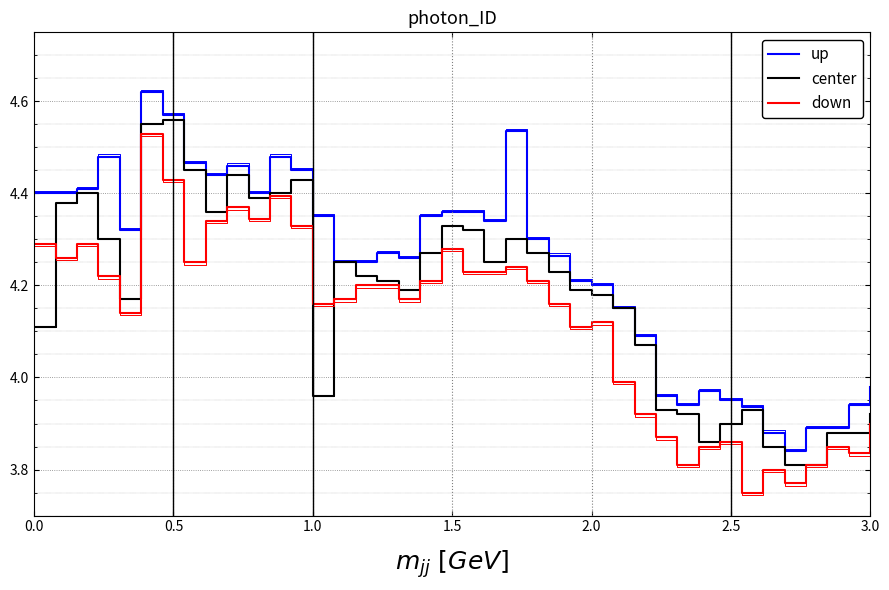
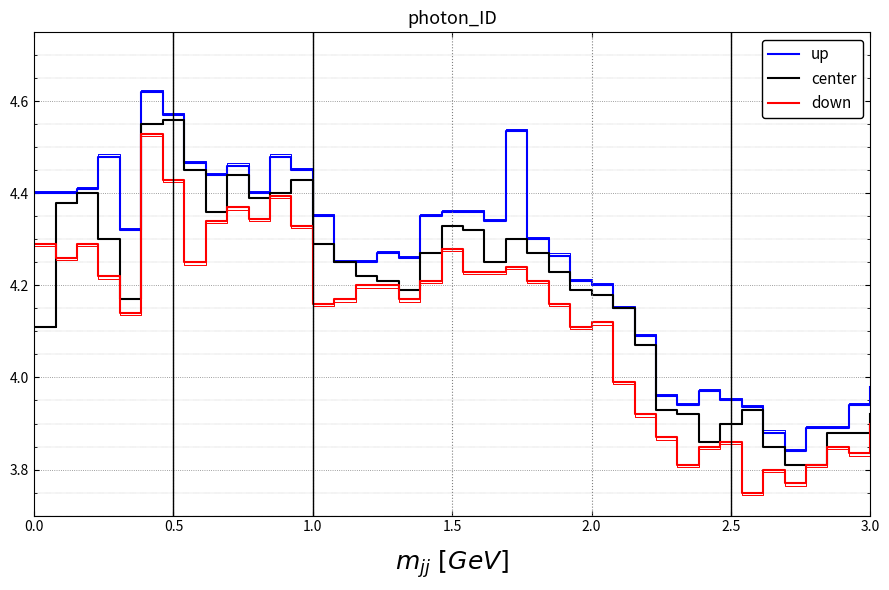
center, 1.0: 3.96 -> 4.29
